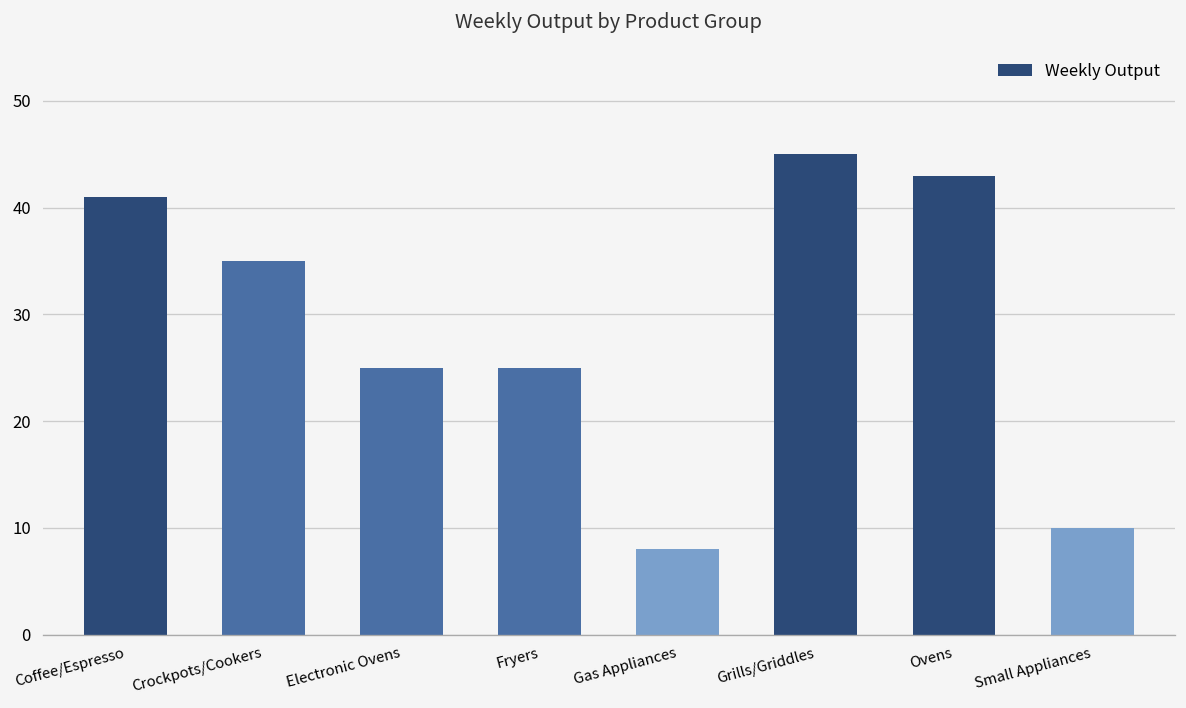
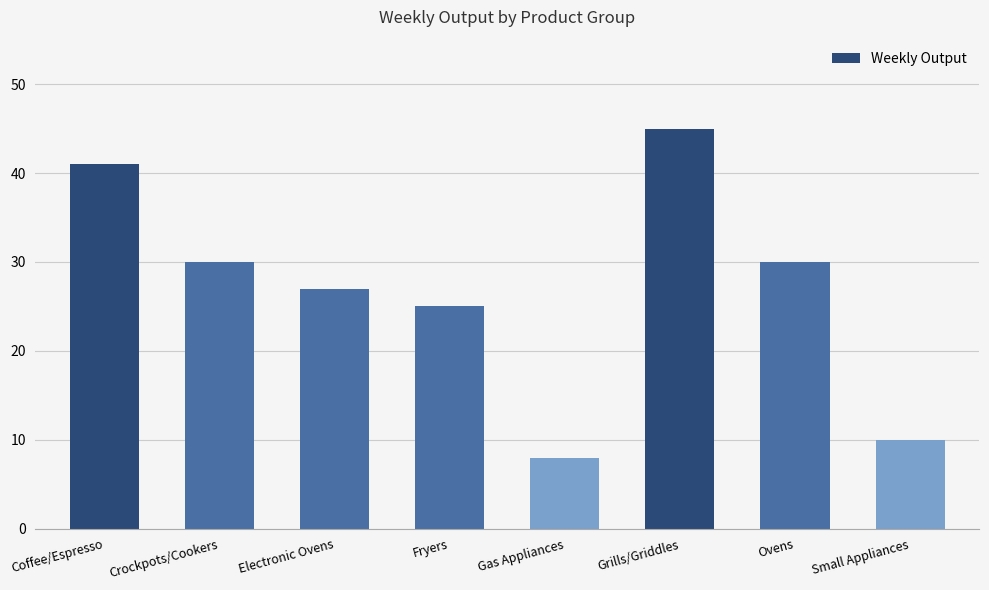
Crockpots/Cookers: 35 -> 30
Electronic Ovens: 25 -> 27
Ovens: 43 -> 30
